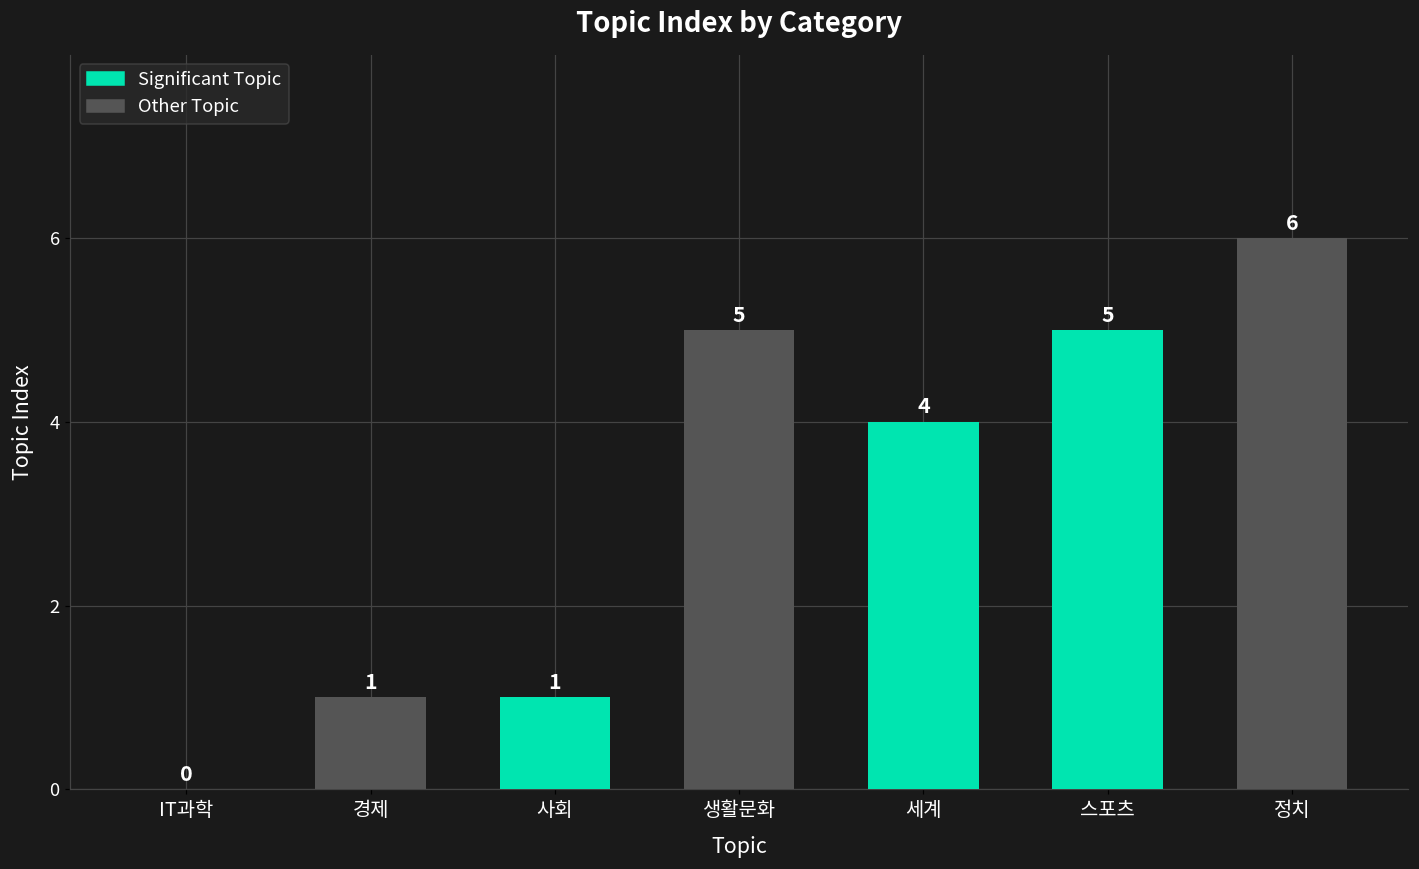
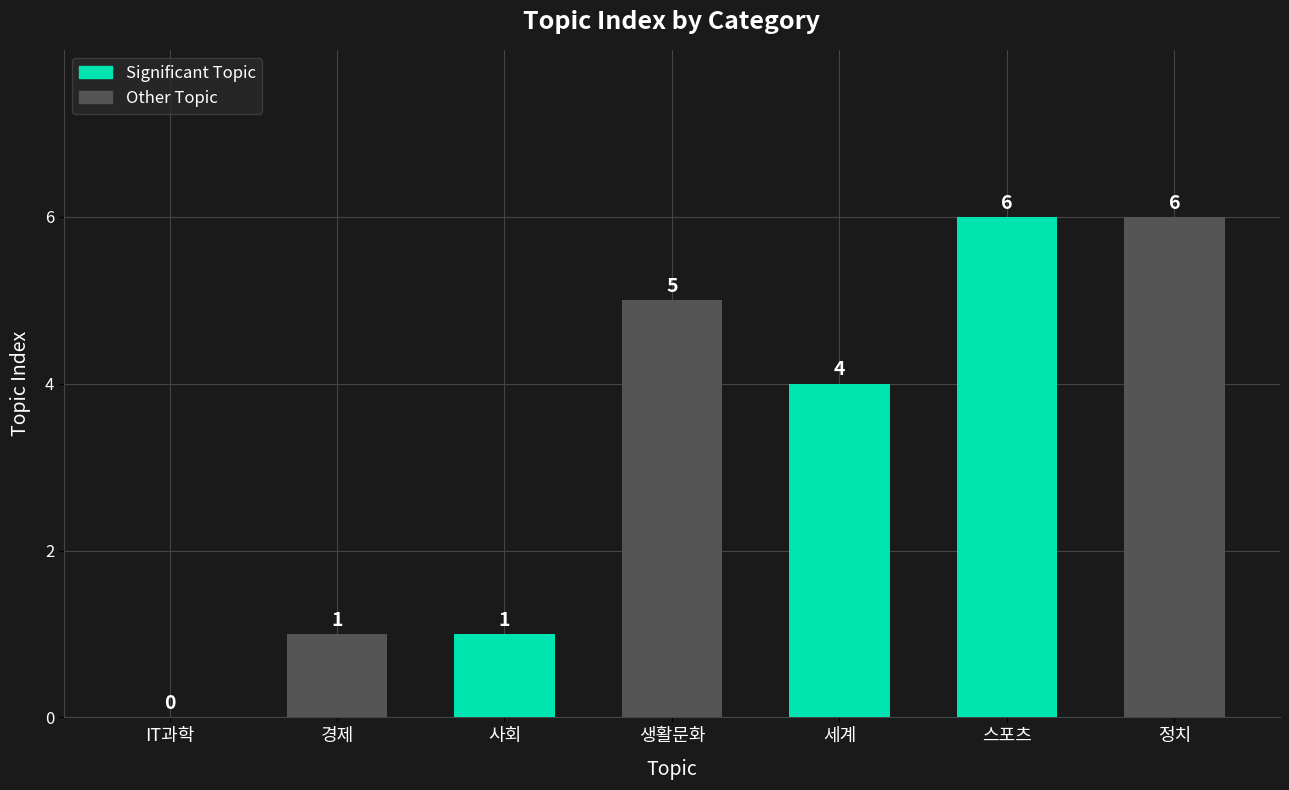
스포츠: 5 -> 6
